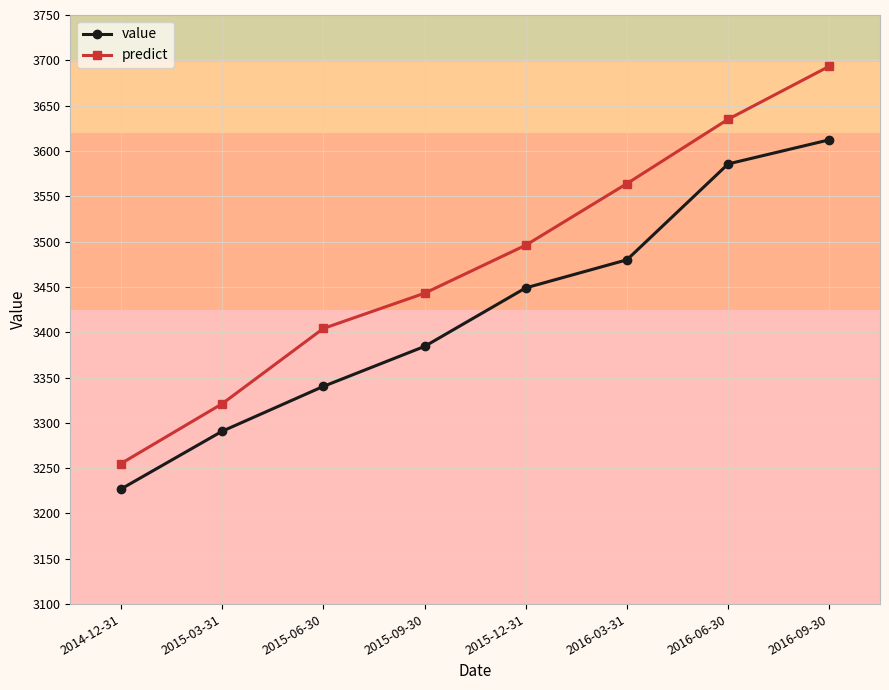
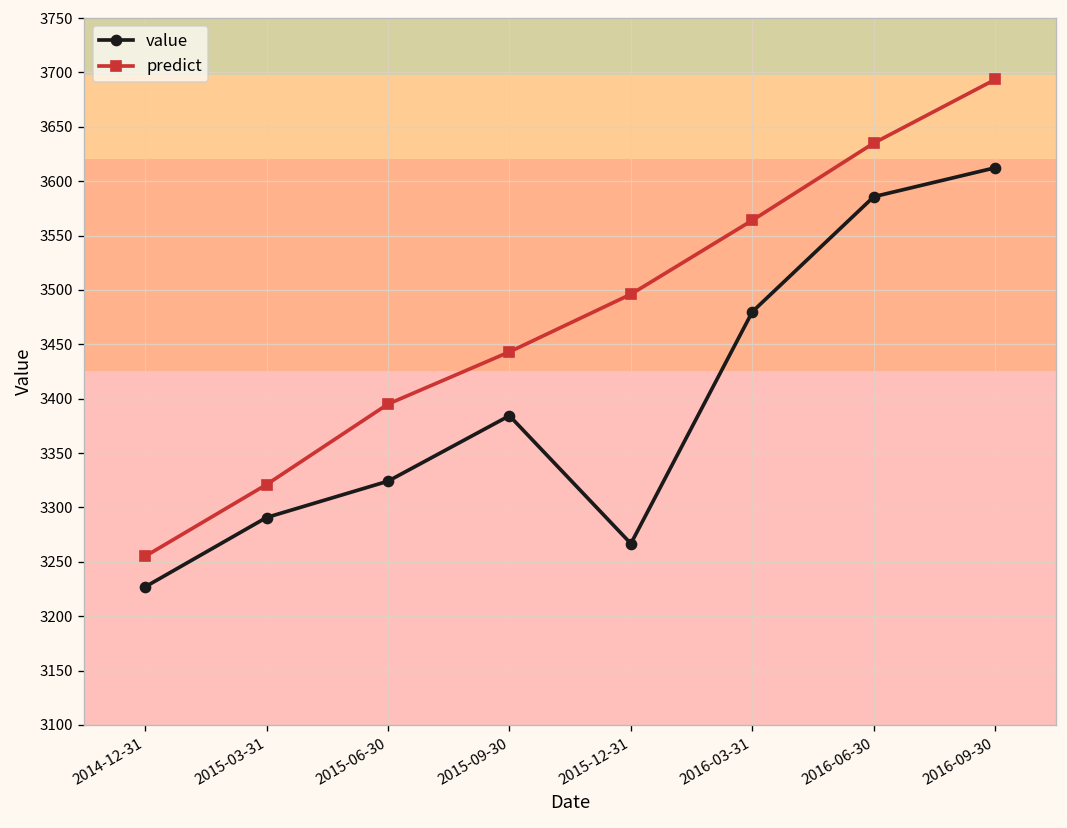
value, 2015-06-30: 3340 -> 3320
predict, 2015-06-30: 3404 -> 3395
value, 2015-12-31: 3450 -> 3270
